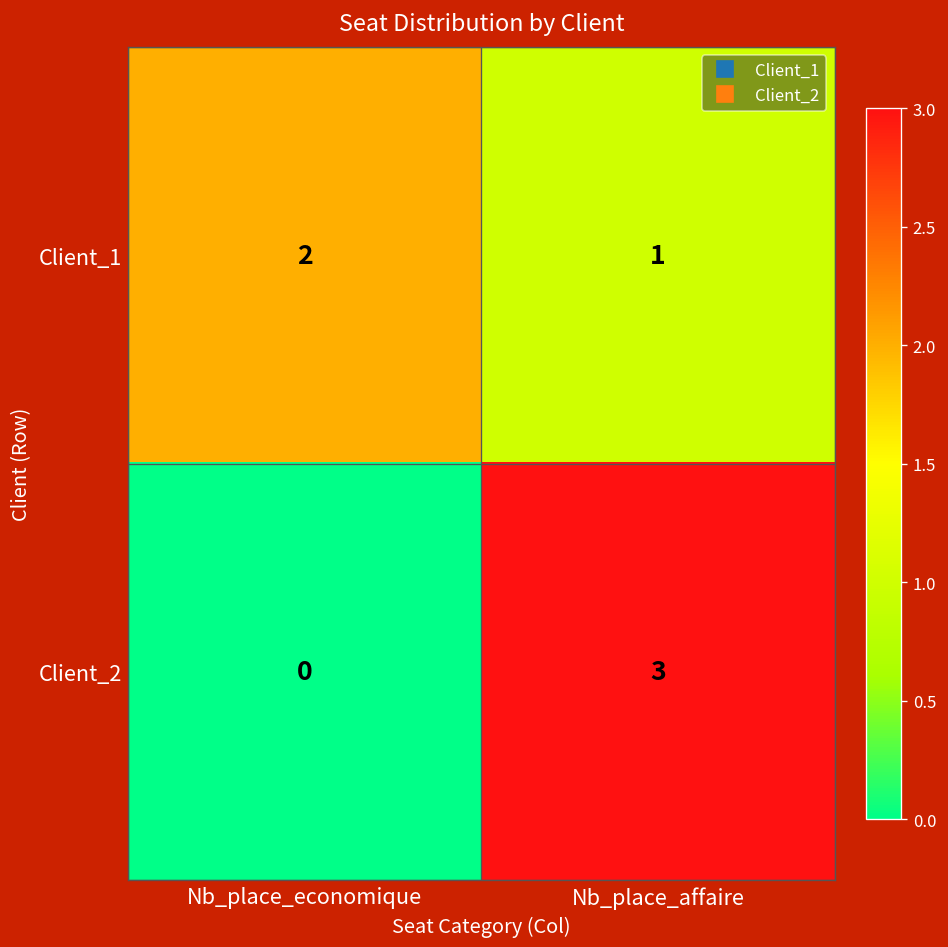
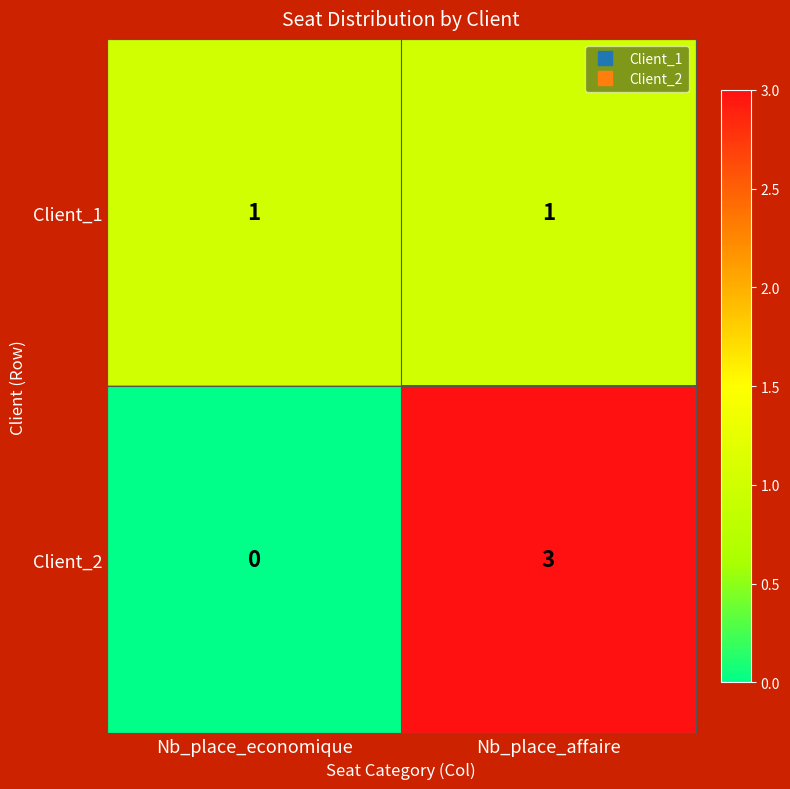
Client_1, Nb_place_economique: 2 -> 1
